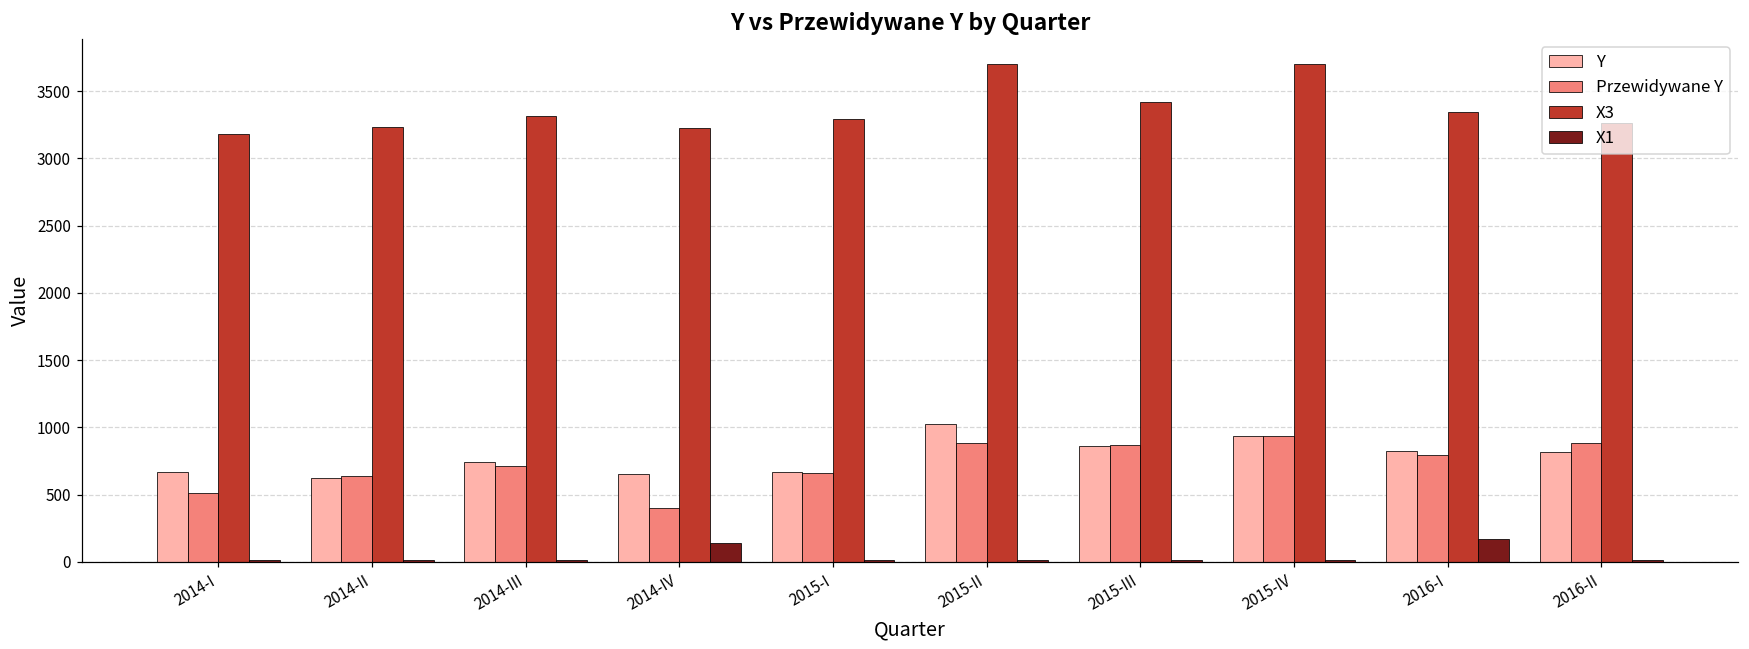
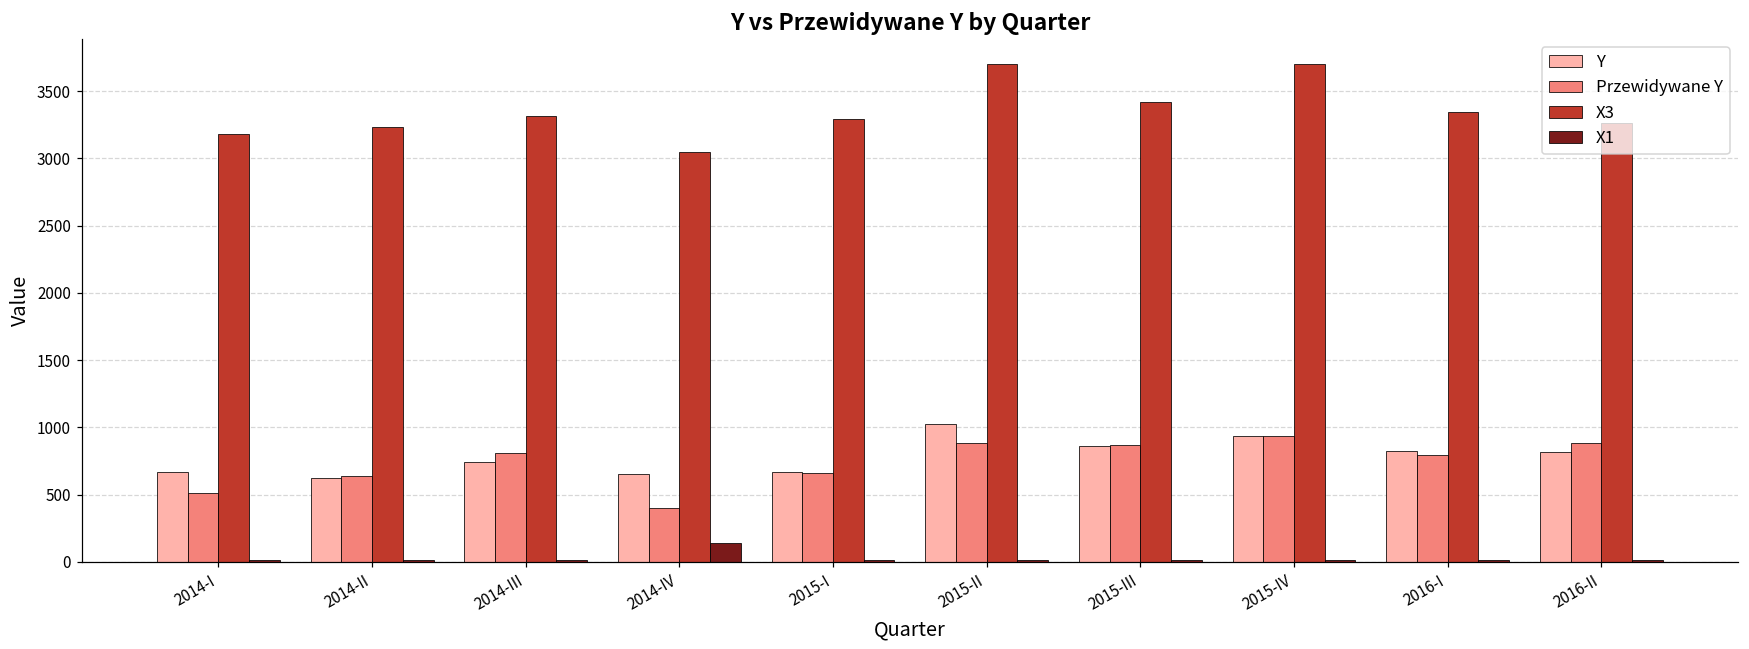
Przewidywane Y, 2014-III: 720 -> 810
X3, 2014-IV: 3230 -> 3050
X1, 2016-I: 170 -> 10
